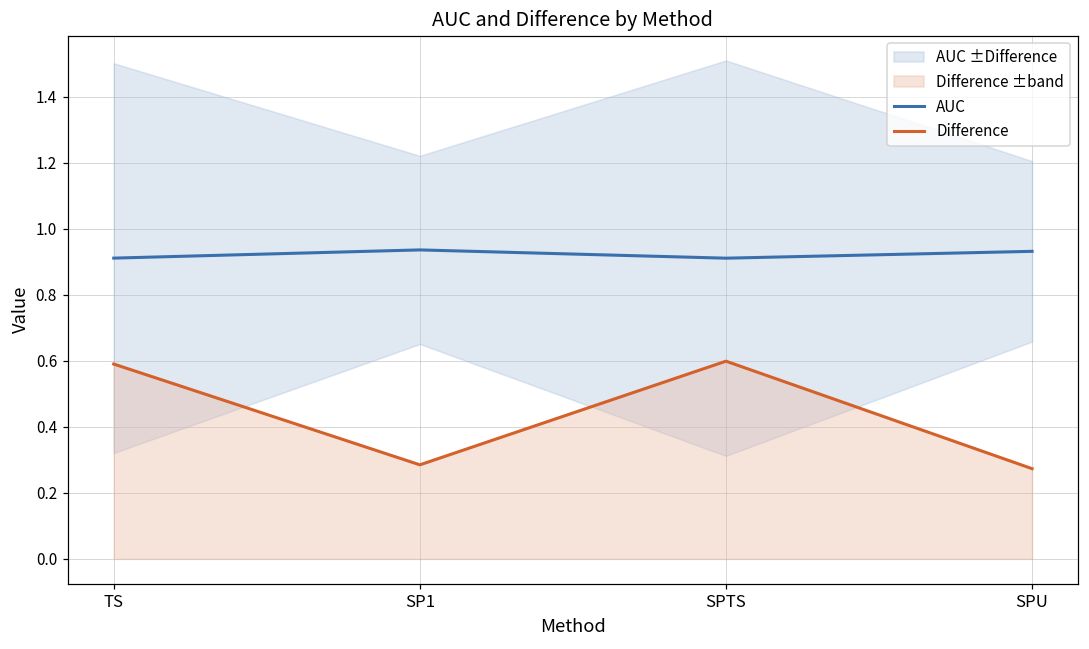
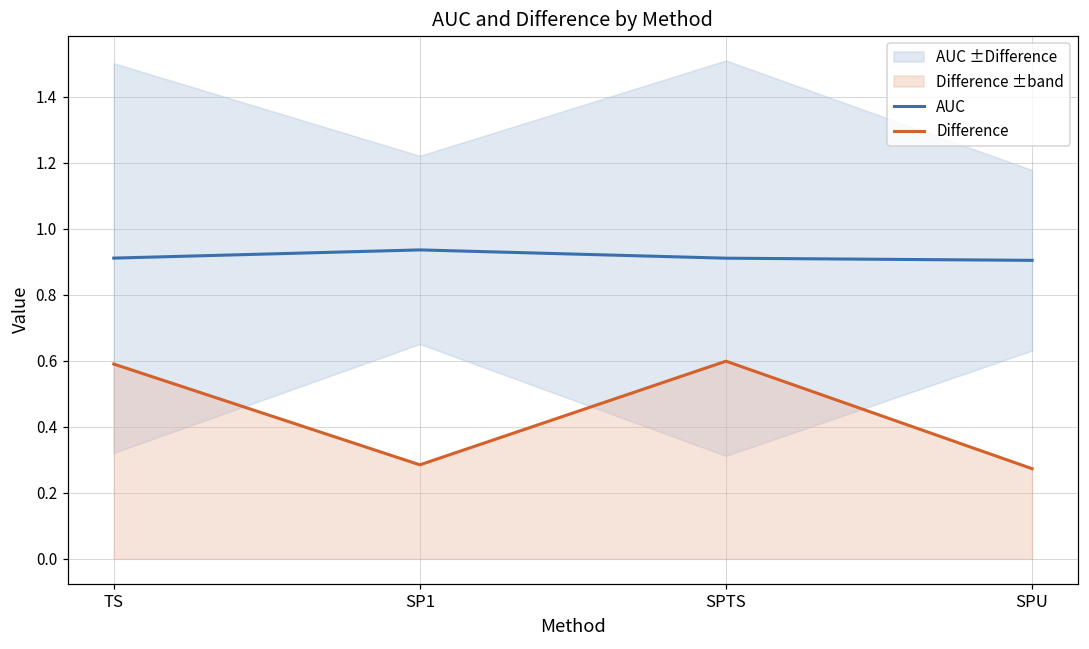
AUC, SPU: 0.93 -> 0.90
